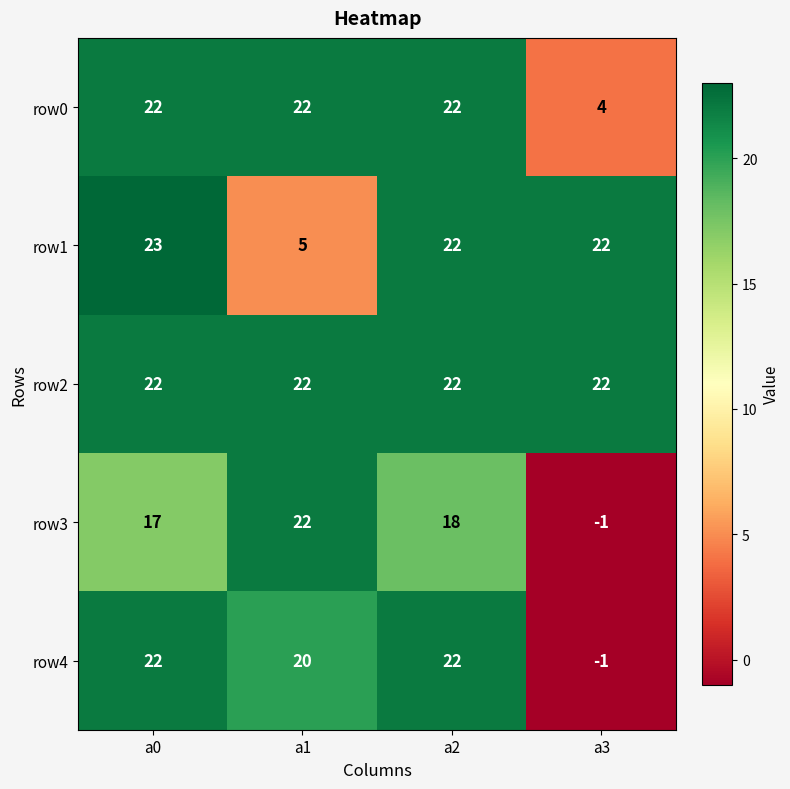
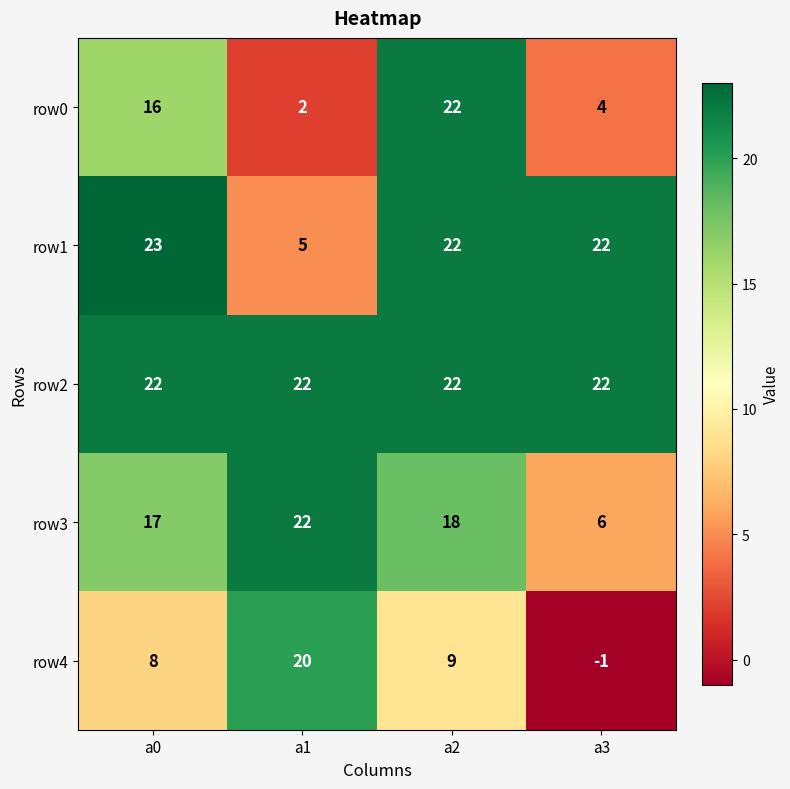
row0, a0: 22 -> 16
row0, a1: 22 -> 2
row3, a3: -1 -> 6
row4, a0: 22 -> 8
row4, a2: 22 -> 9
